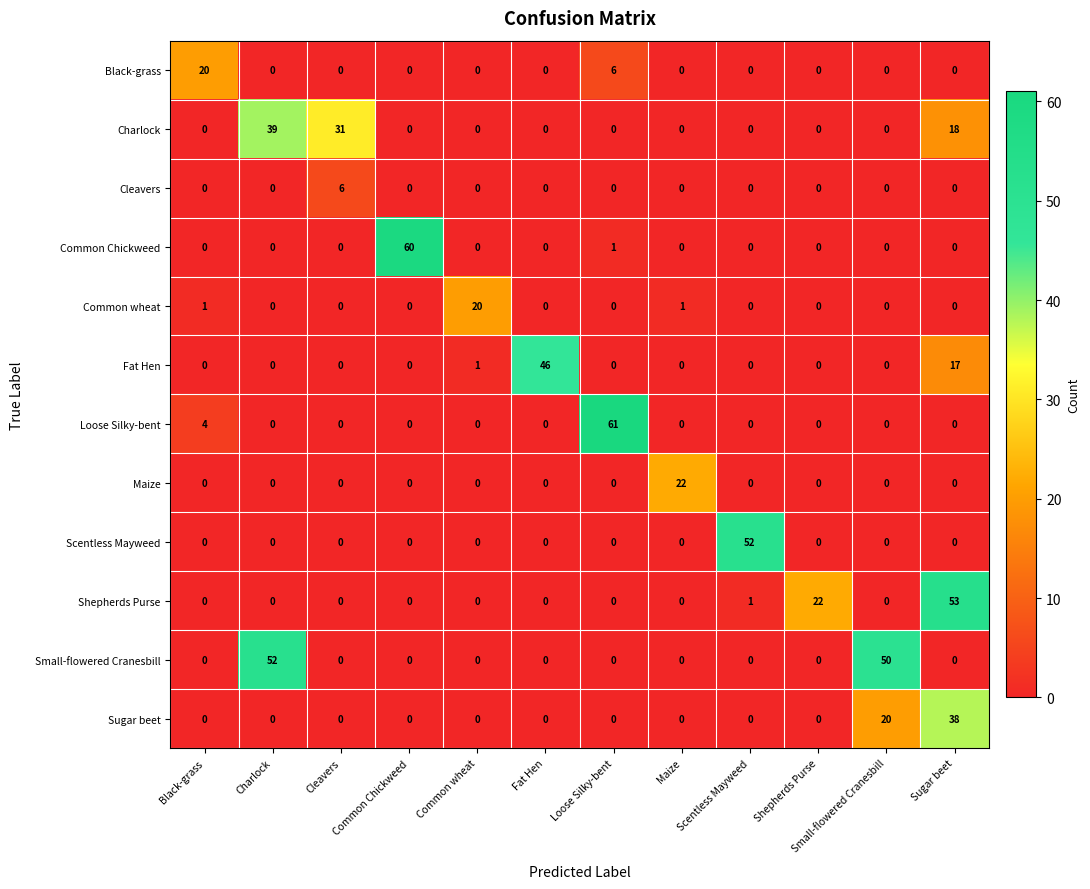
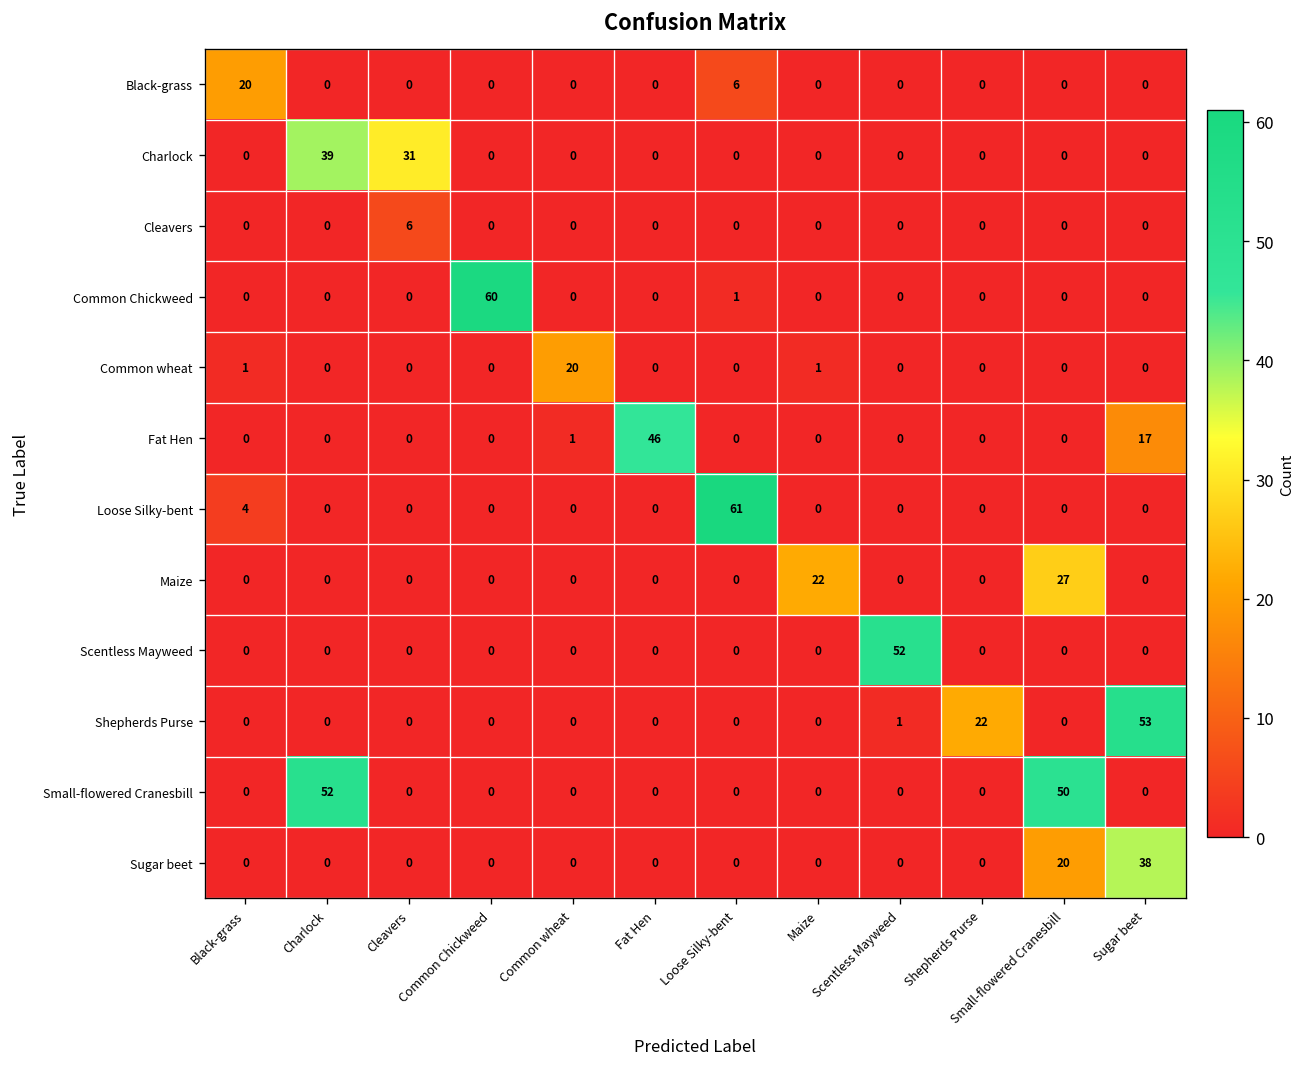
Charlock, Sugar beet: 18 -> 0
Maize, Small-flowered Cranesbill: 0 -> 27
